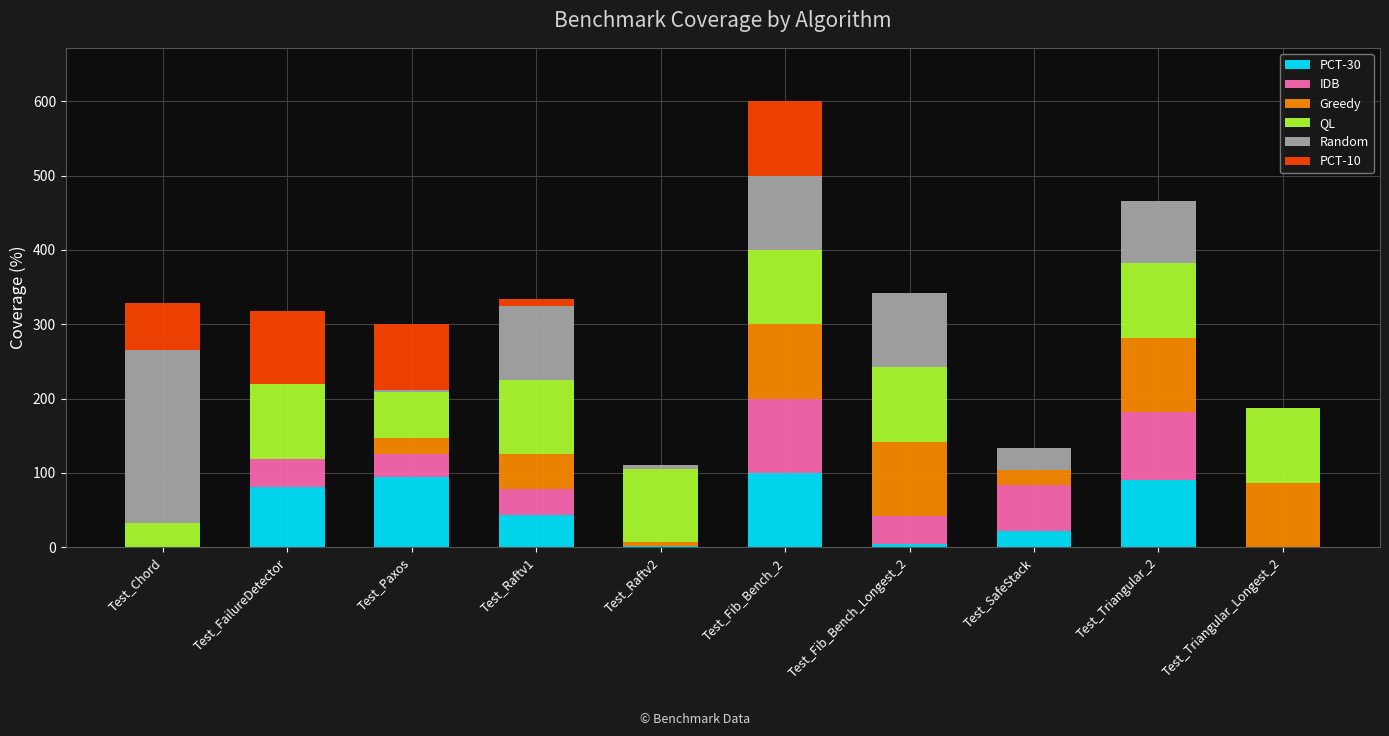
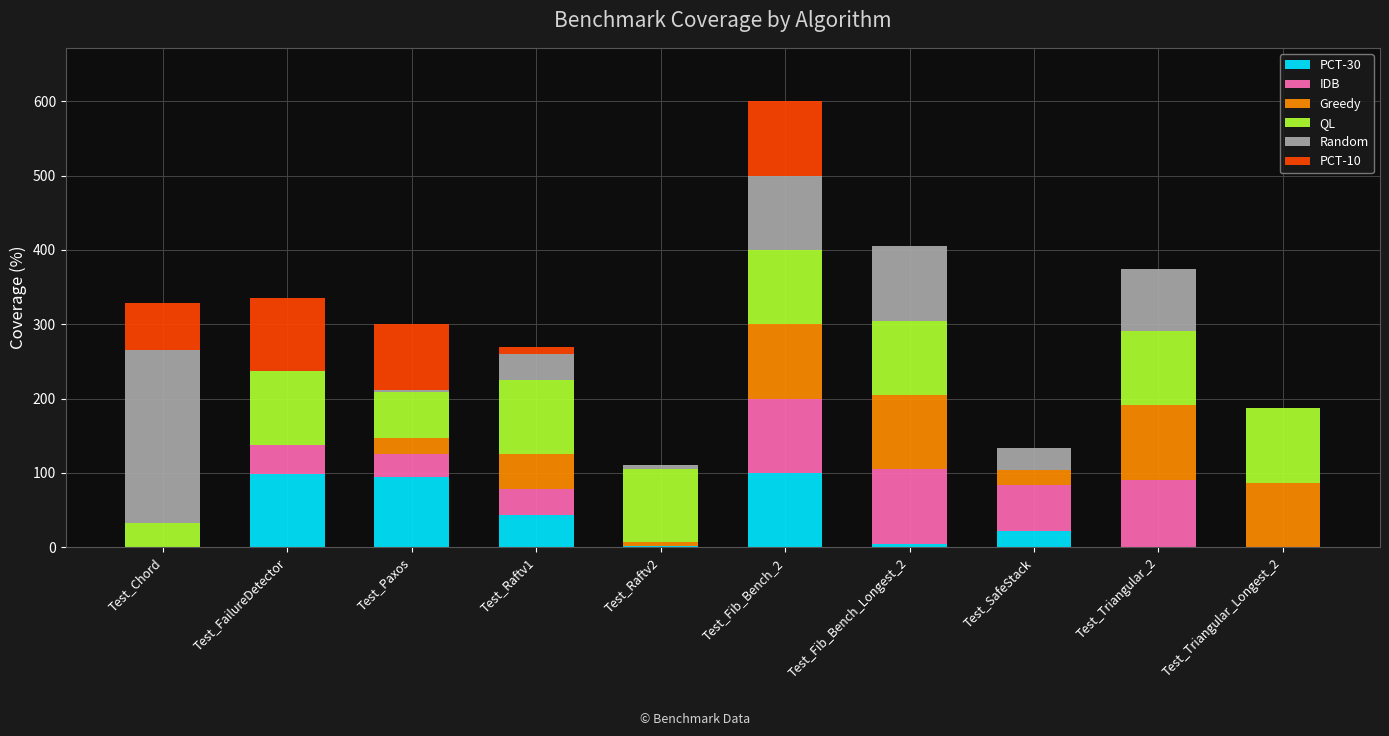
PCT-30, Test_FailureDetector: 80 -> 100
Random, Test_Raftv1: 100 -> 40
IDB, Test_Fib_Bench_Longest_2: 40 -> 100
PCT-30, Test_Triangular_2: 90 -> 0
